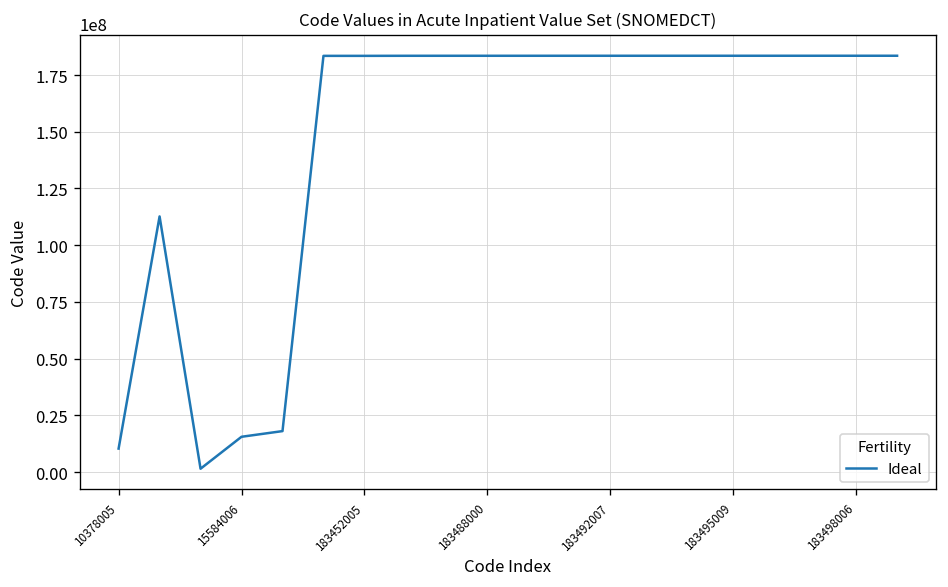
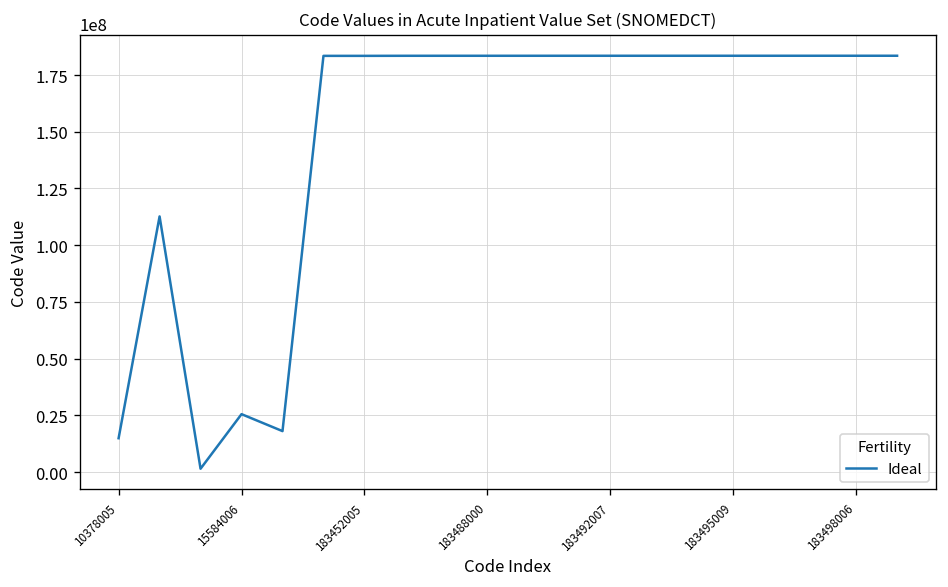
10378005: 10000000 -> 15000000
15584006: 16000000 -> 26000000
